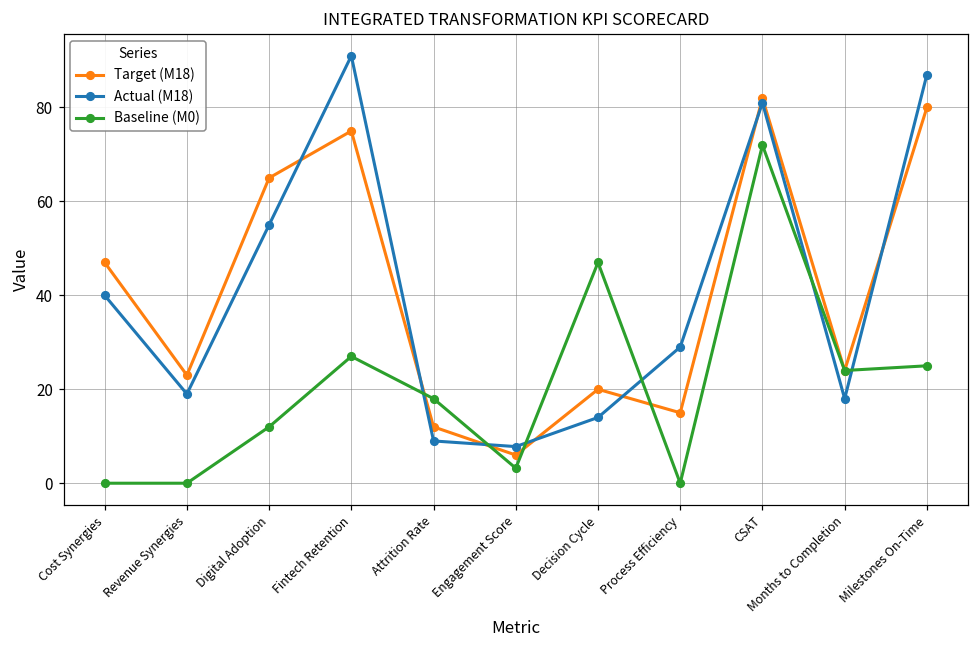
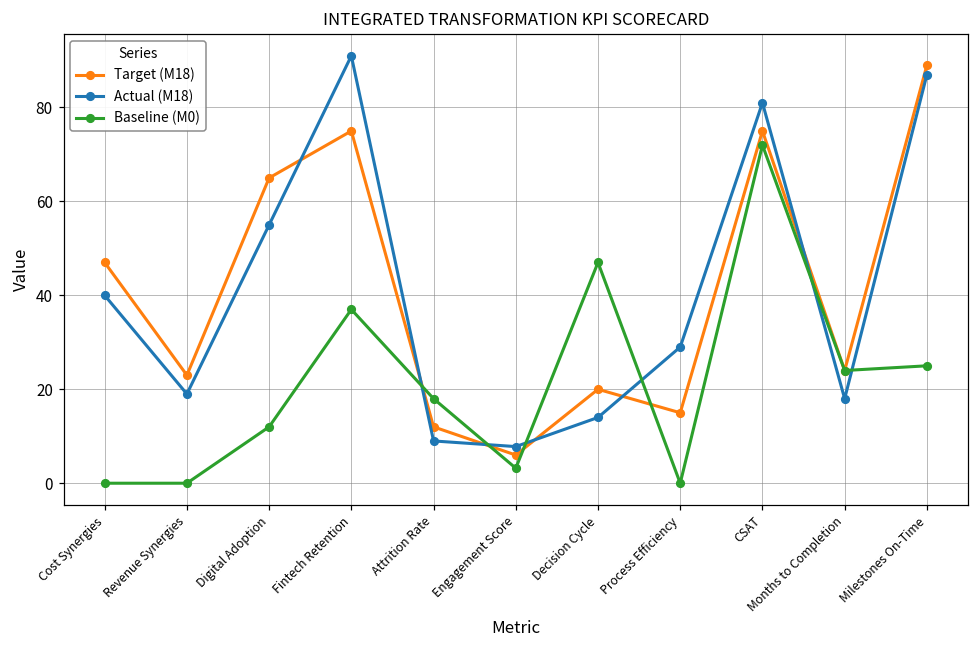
Baseline (M0), Fintech Retention: 27 -> 37
Target (M18), CSAT: 82 -> 75
Target (M18), Milestones On-Time: 80 -> 89
